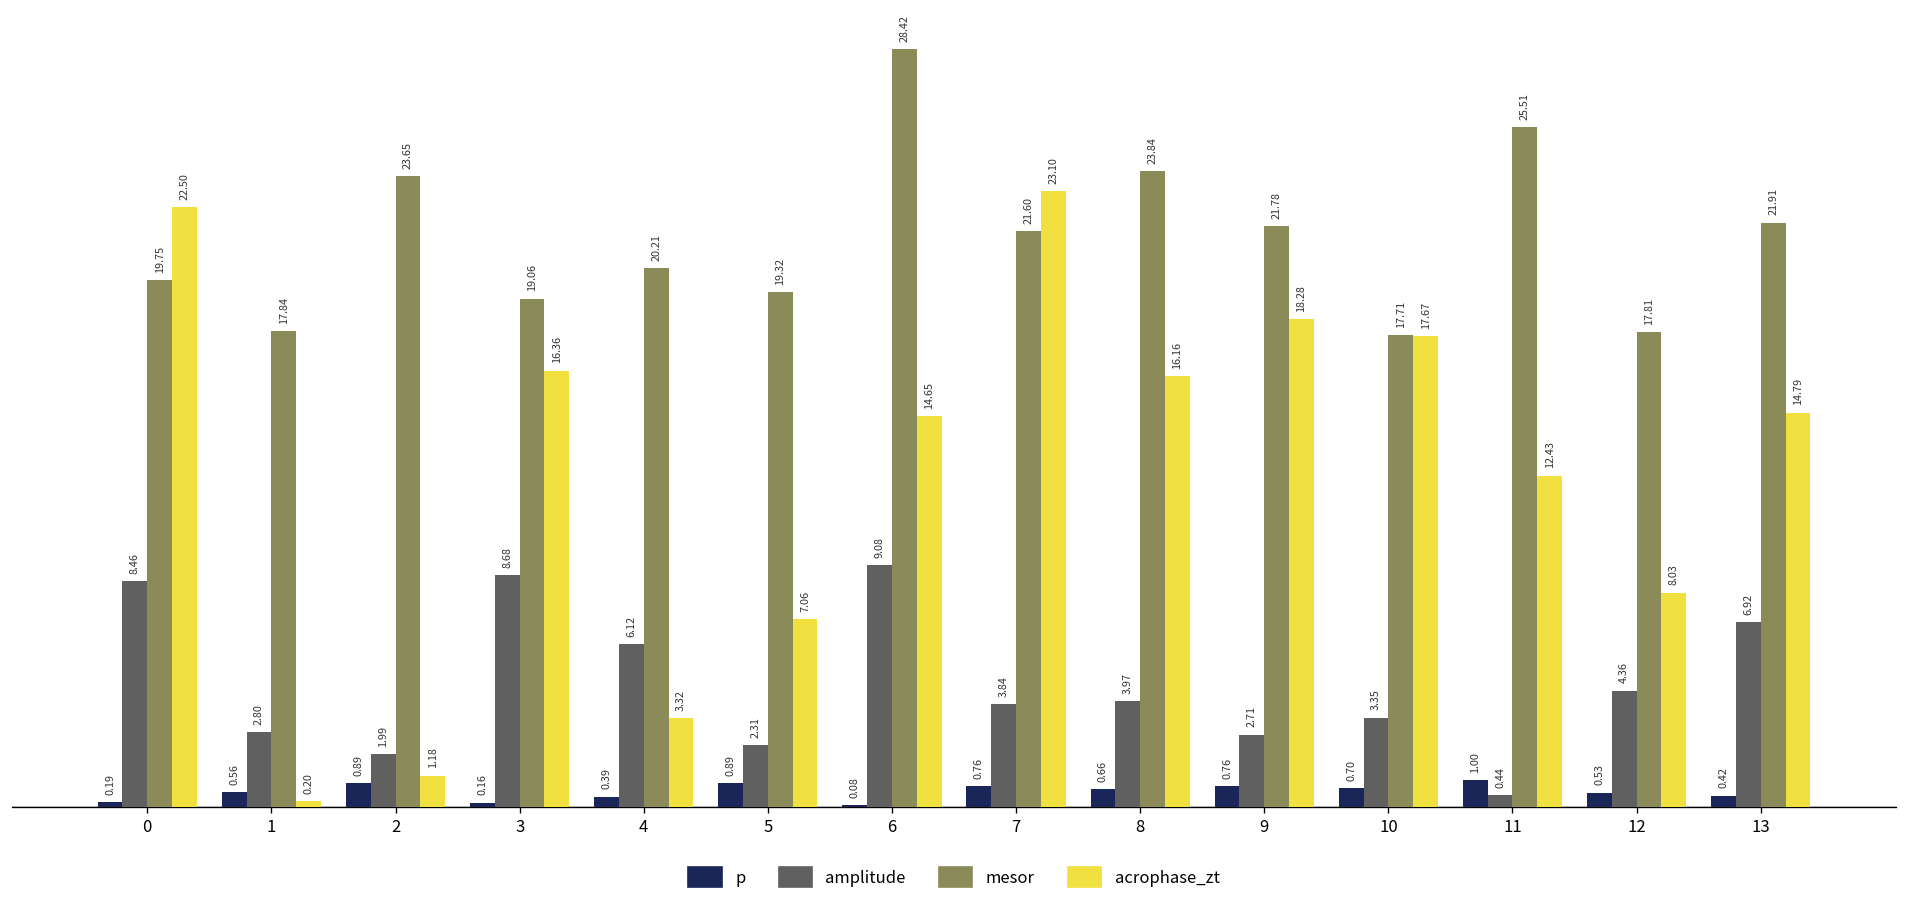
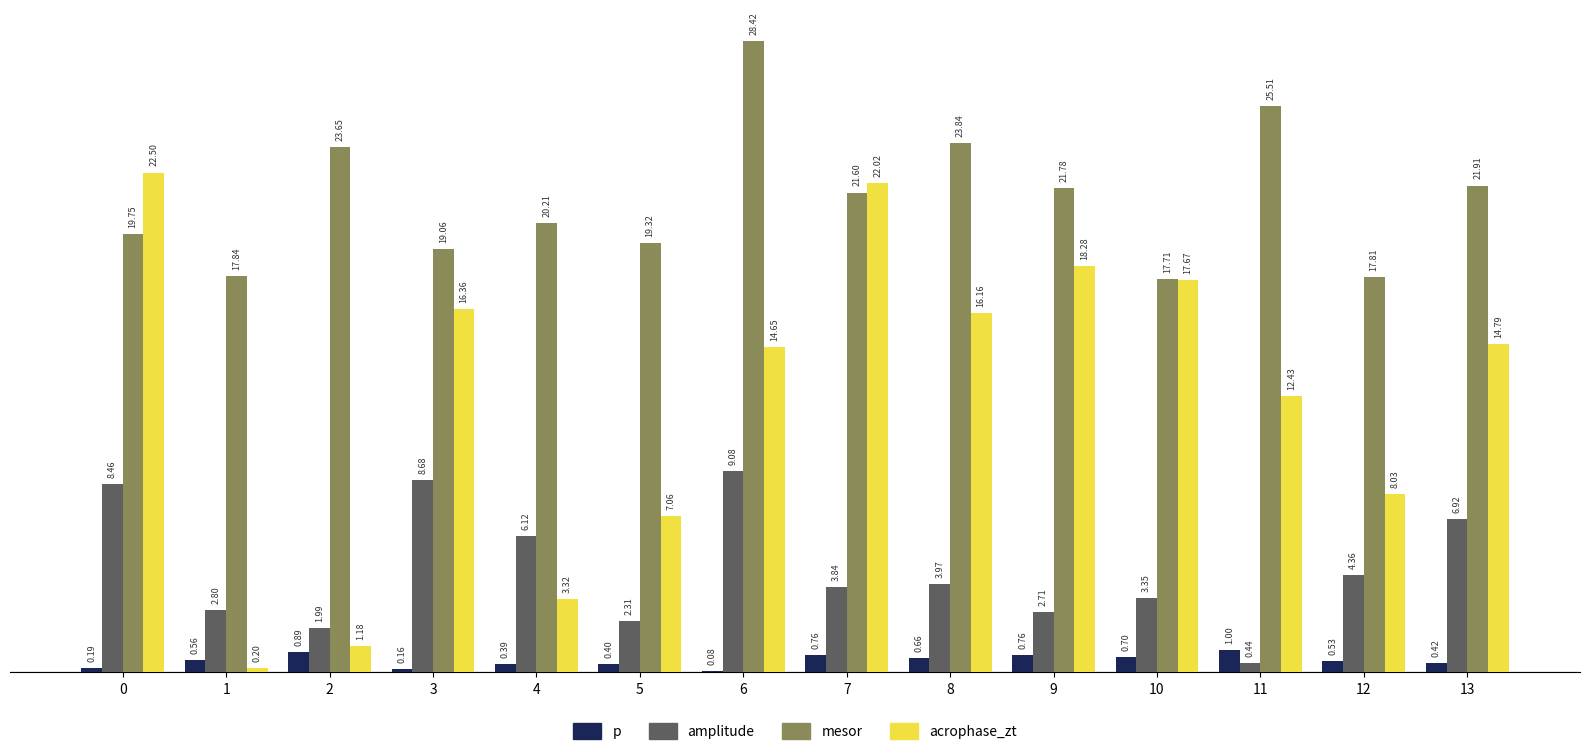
p, 5: 0.89 -> 0.40
acrophase_zt, 7: 23.10 -> 22.02
